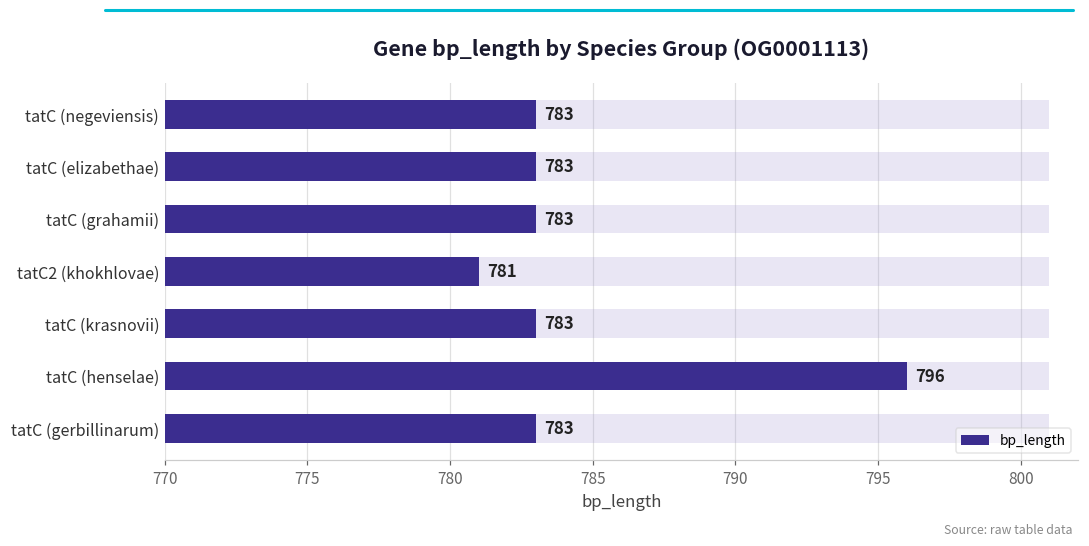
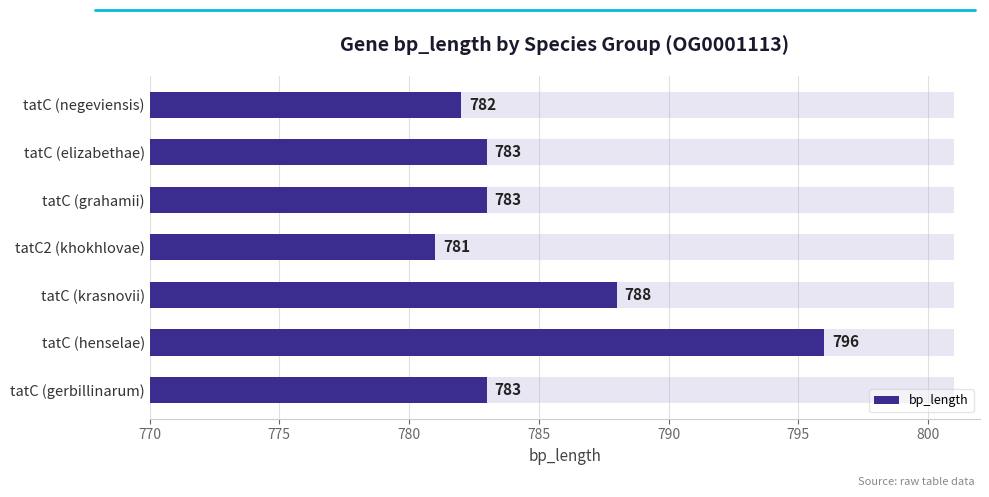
bp_length, tatC (negeviensis): 783 -> 782
bp_length, tatC (krasnovii): 783 -> 788
